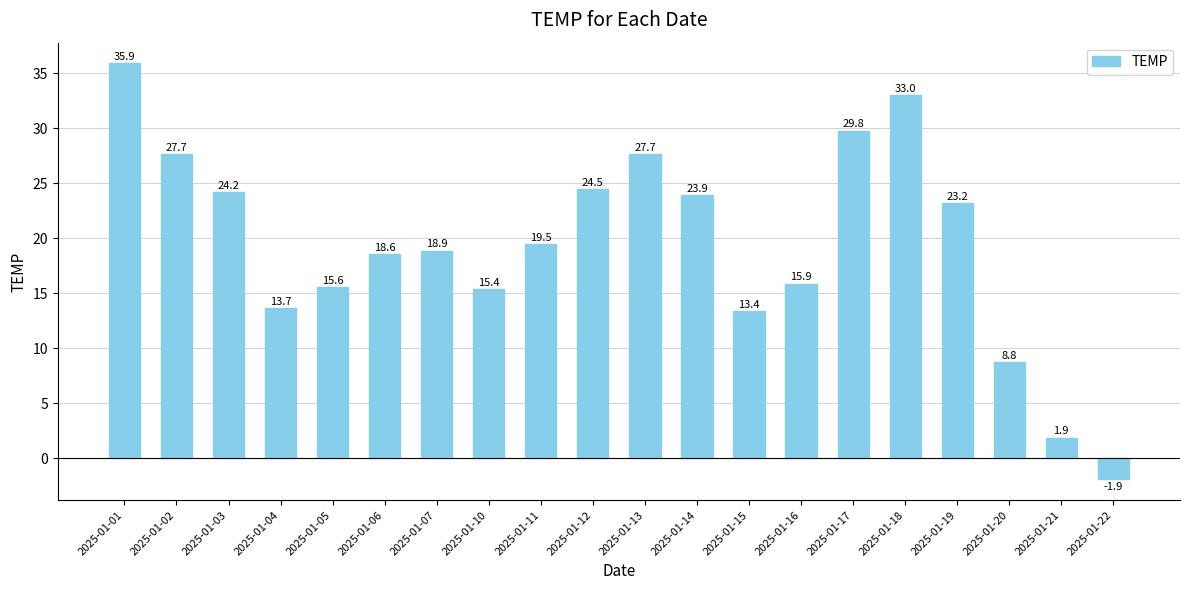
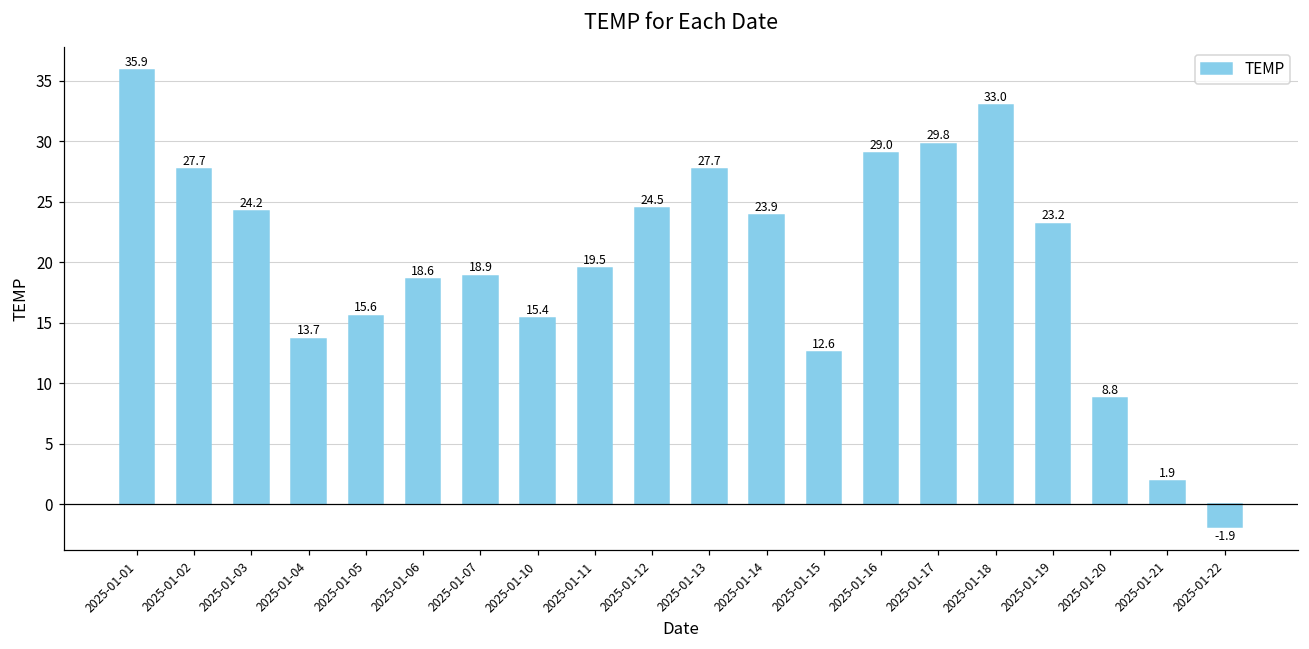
2025-01-15: 13.4 -> 12.6
2025-01-16: 15.9 -> 29.0
